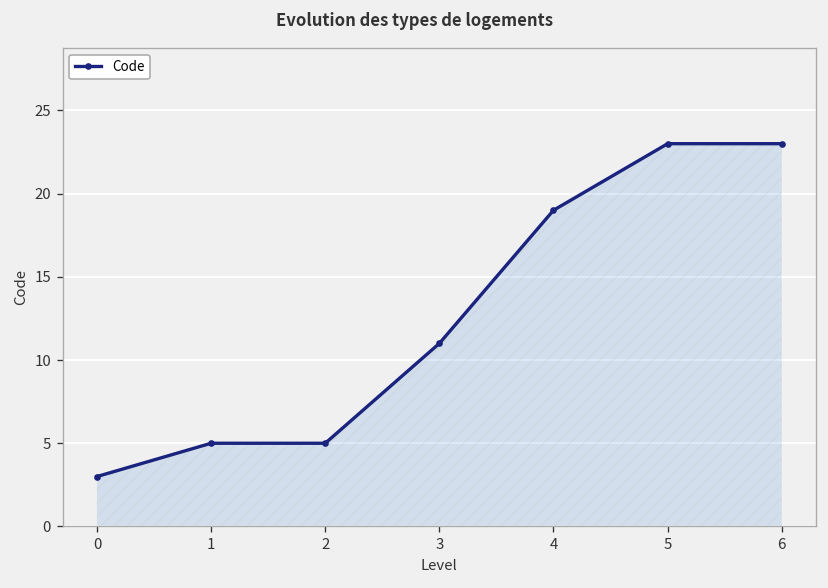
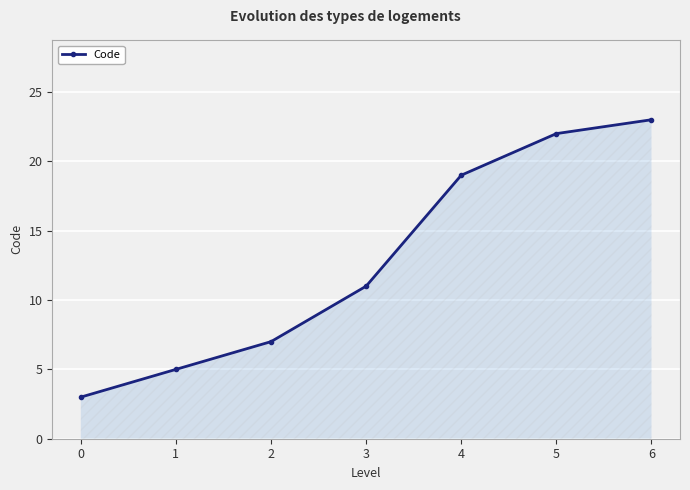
2: 5 -> 7
5: 23 -> 22
